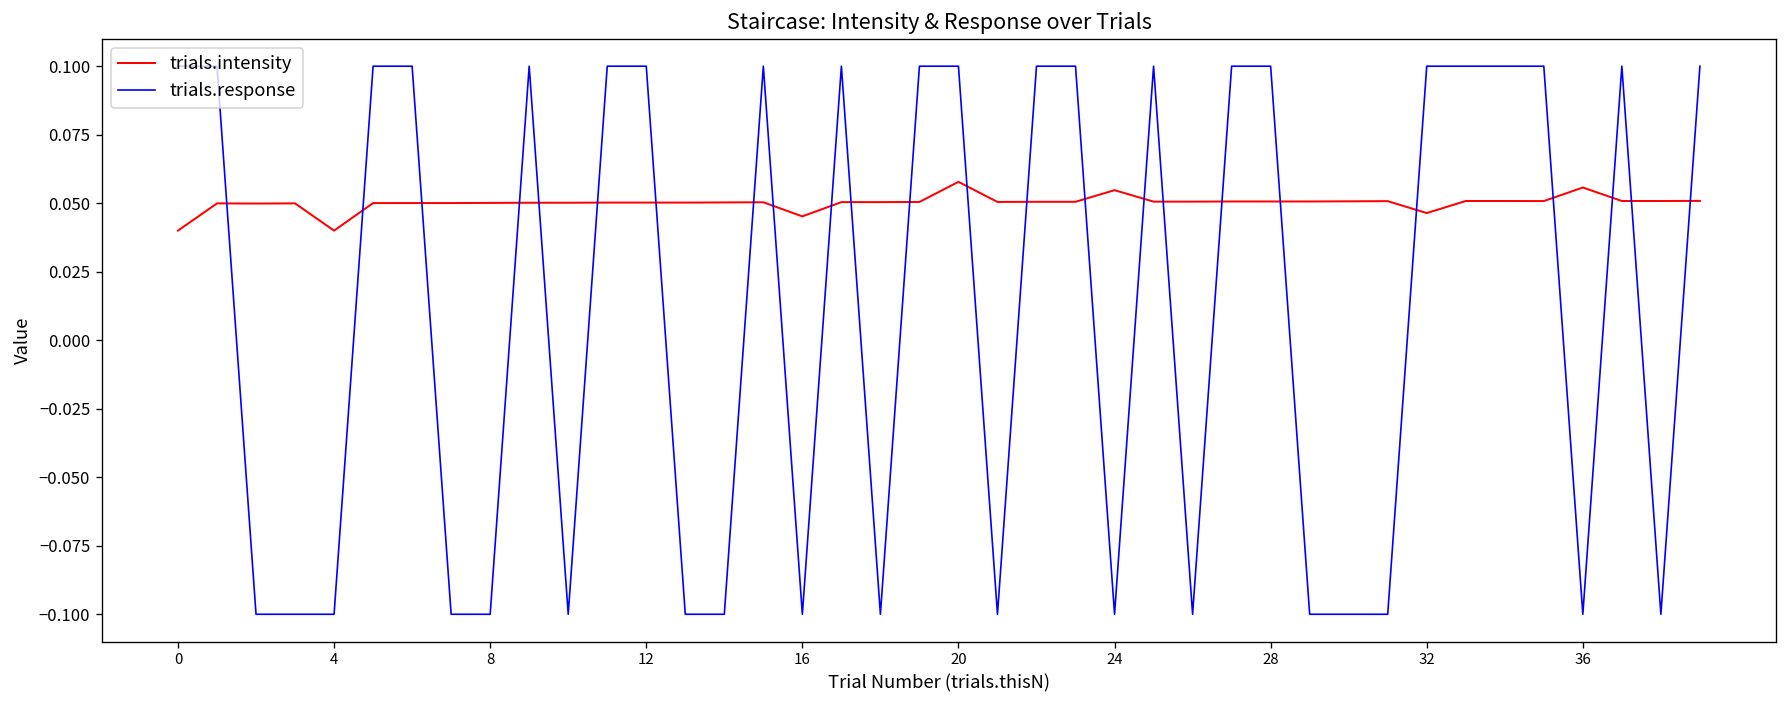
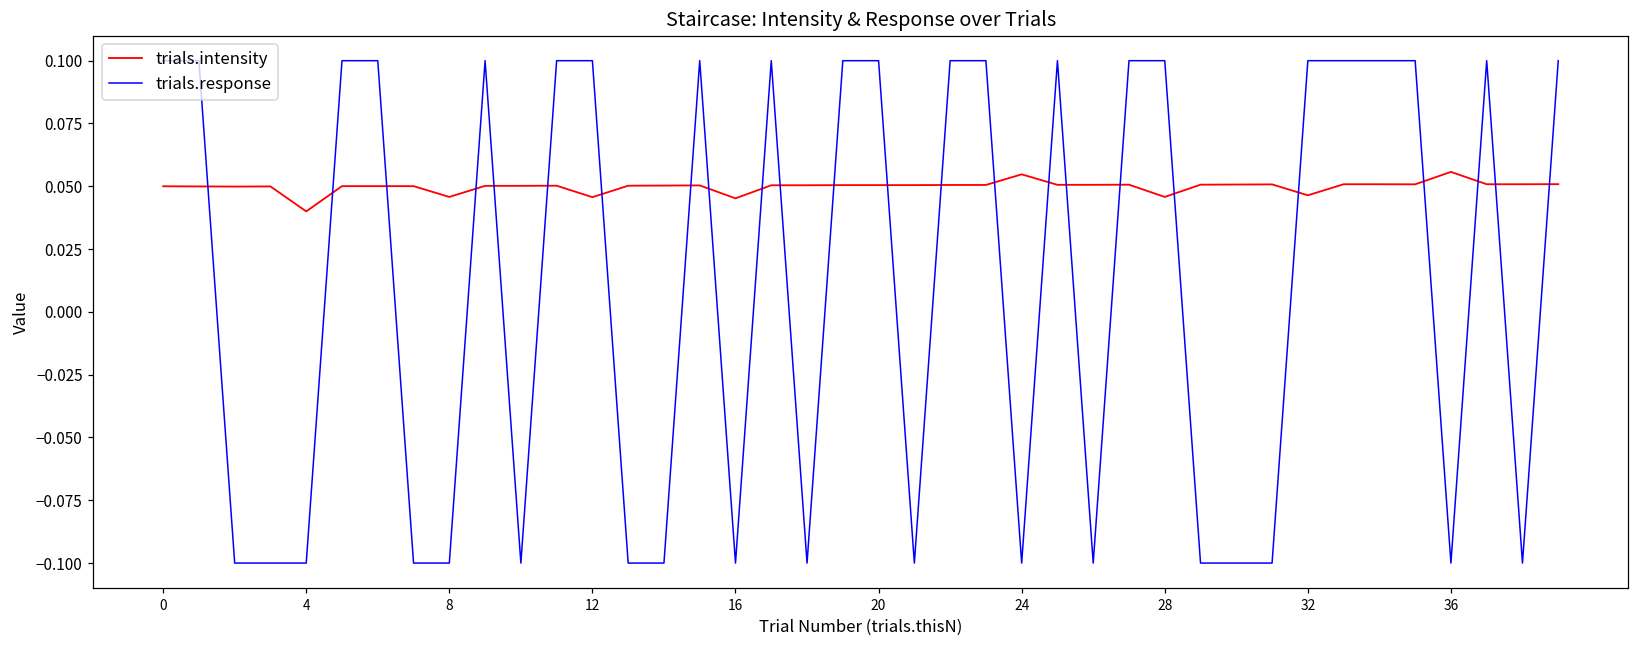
trials.intensity, 0: 0.04 -> 0.05
trials.intensity, 8: 0.050 -> 0.046
trials.intensity, 12: 0.050 -> 0.046
trials.intensity, 20: 0.058 -> 0.050
trials.intensity, 28: 0.051 -> 0.046
